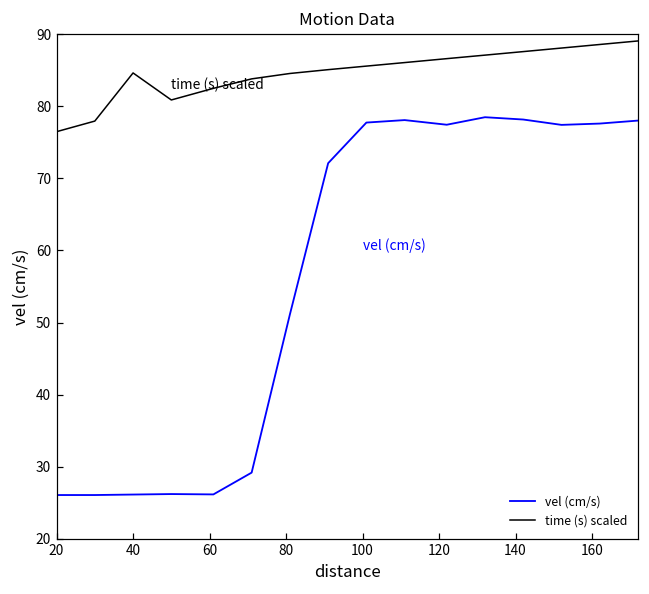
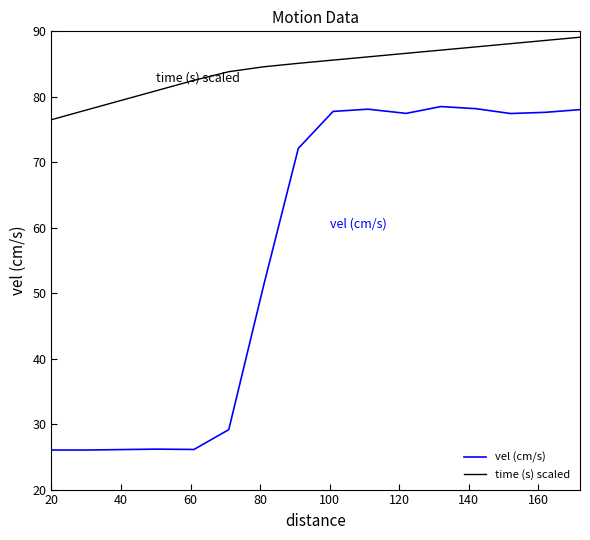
time (s) scaled, 40: 85 -> 79
